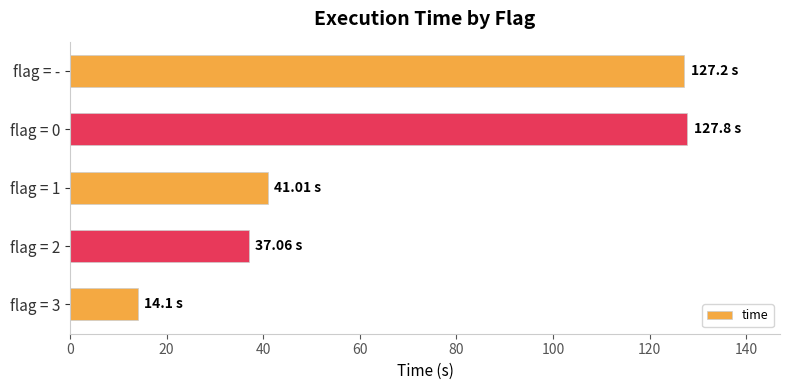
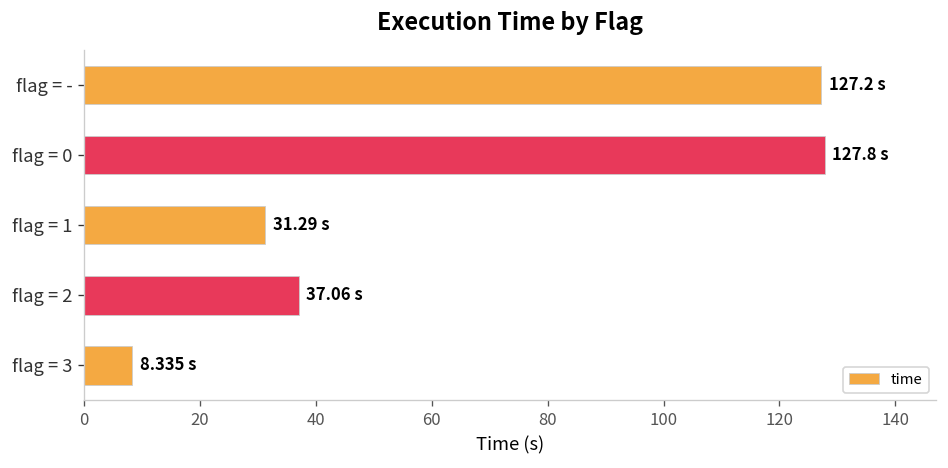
flag = 1: 41.01 -> 31.29
flag = 3: 14.1 -> 8.335
